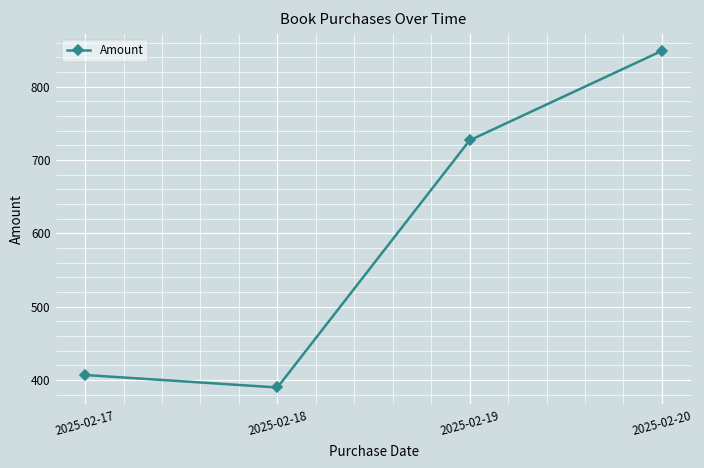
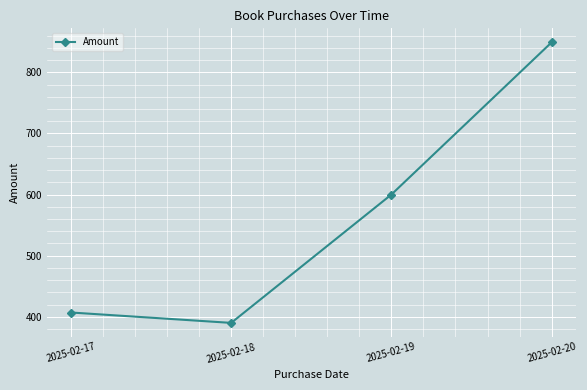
2025-02-19: 730 -> 600
